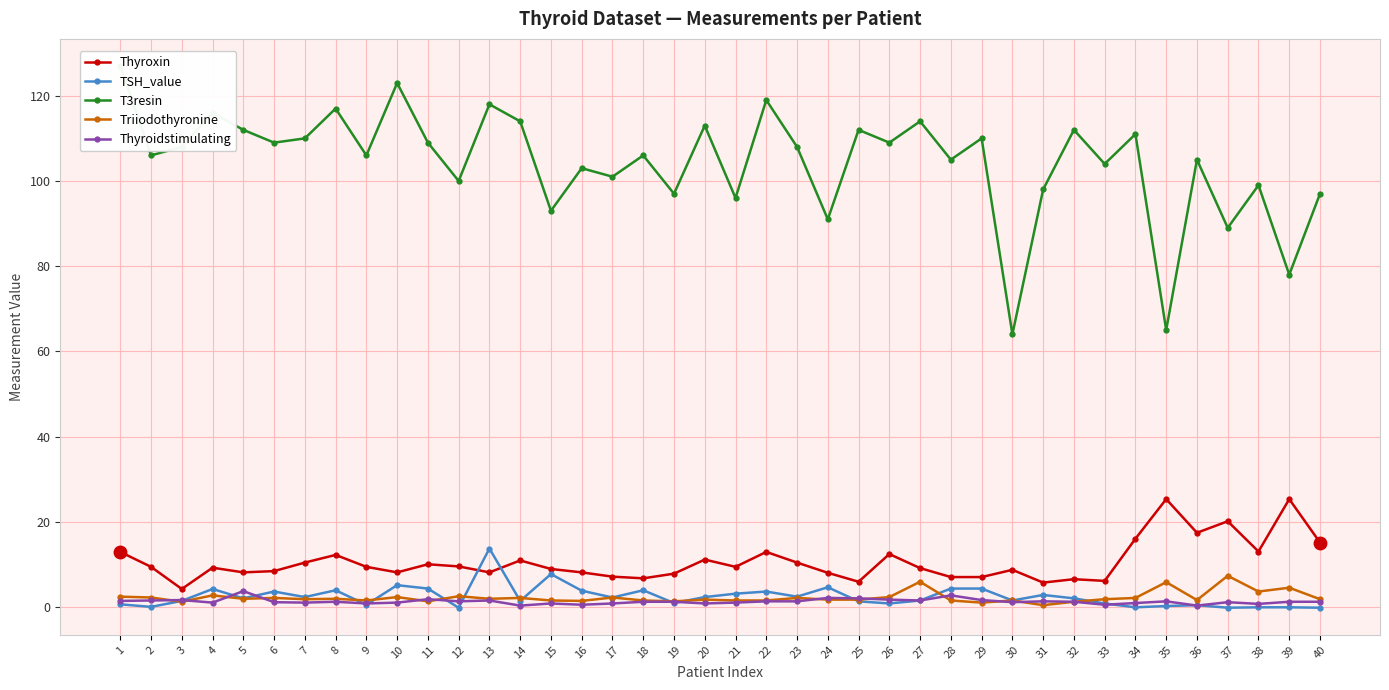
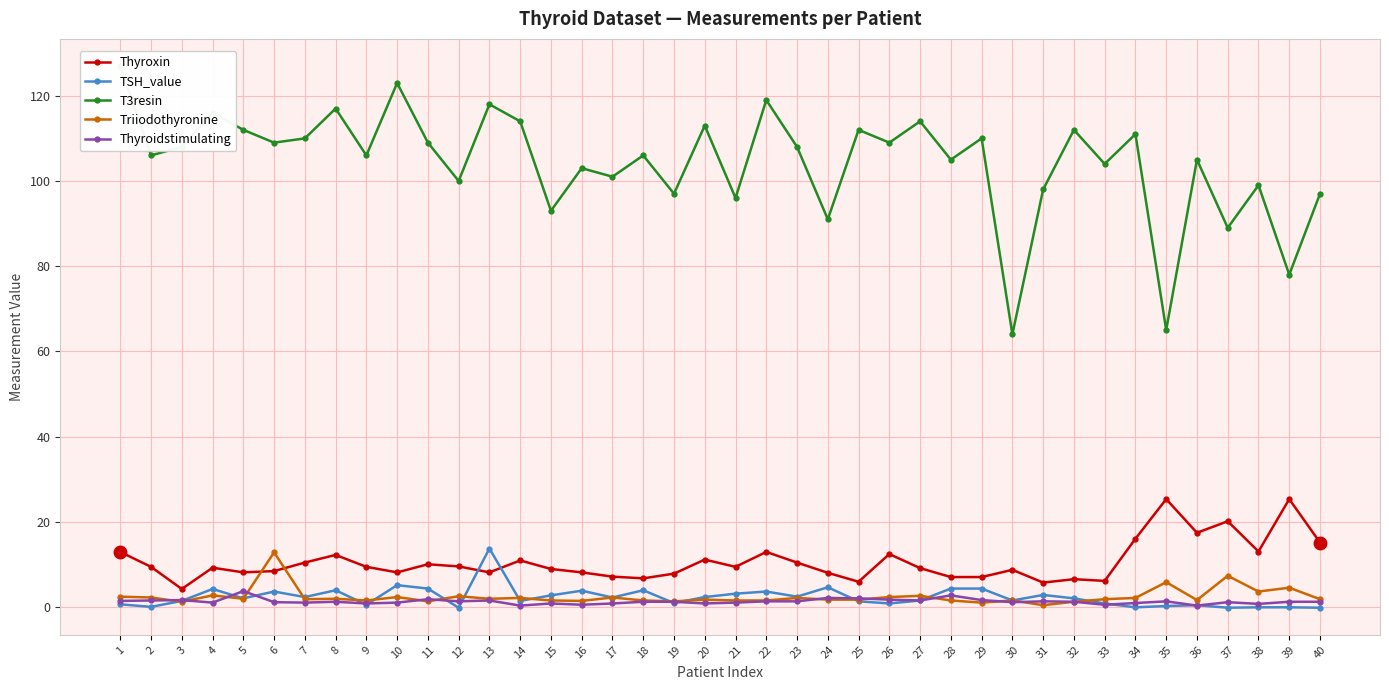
Triiodothyronine, 6: 2 -> 13
TSH_value, 15: 8 -> 3
Triiodothyronine, 27: 6 -> 3
